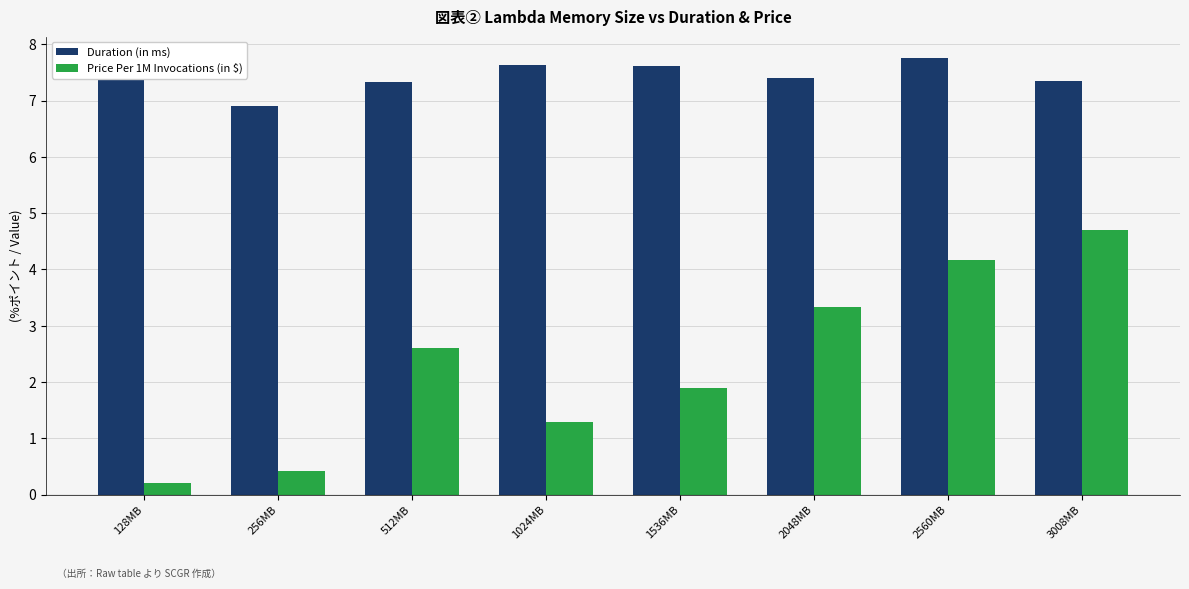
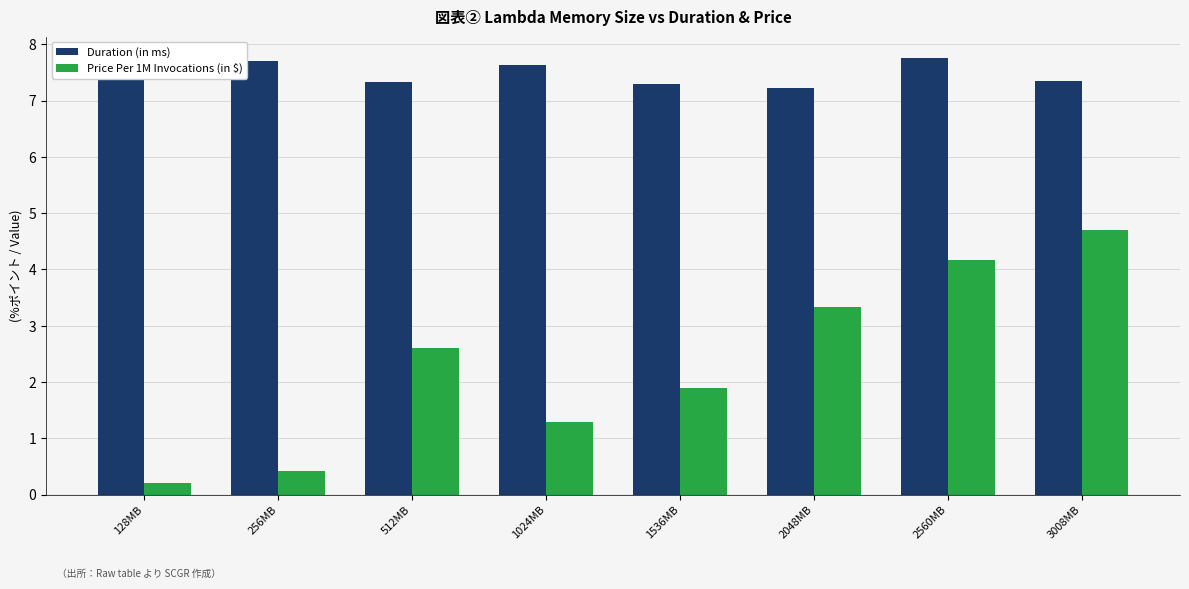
Duration (in ms), 256MB: 6.9 -> 7.7
Duration (in ms), 1536MB: 7.6 -> 7.3
Duration (in ms), 2048MB: 7.4 -> 7.2
